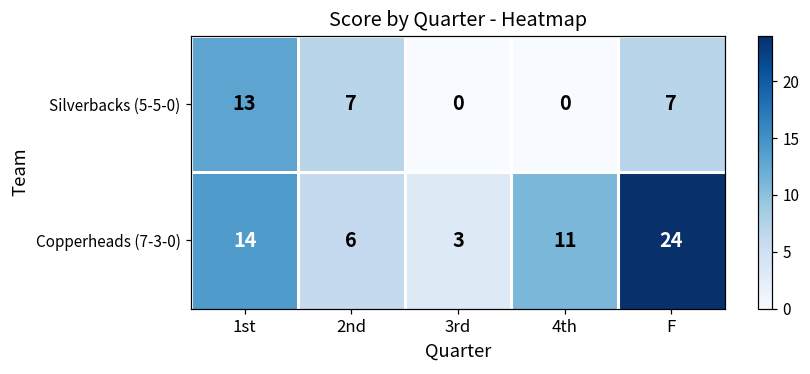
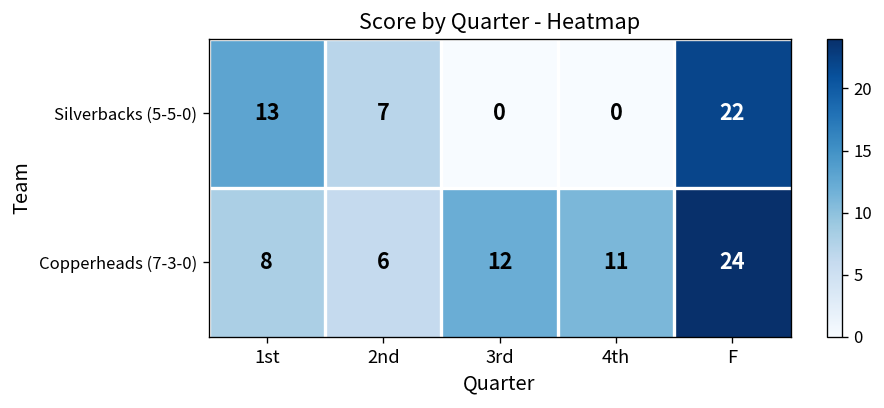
Silverbacks (5-5-0), F: 7 -> 22
Copperheads (7-3-0), 1st: 14 -> 8
Copperheads (7-3-0), 3rd: 3 -> 12
